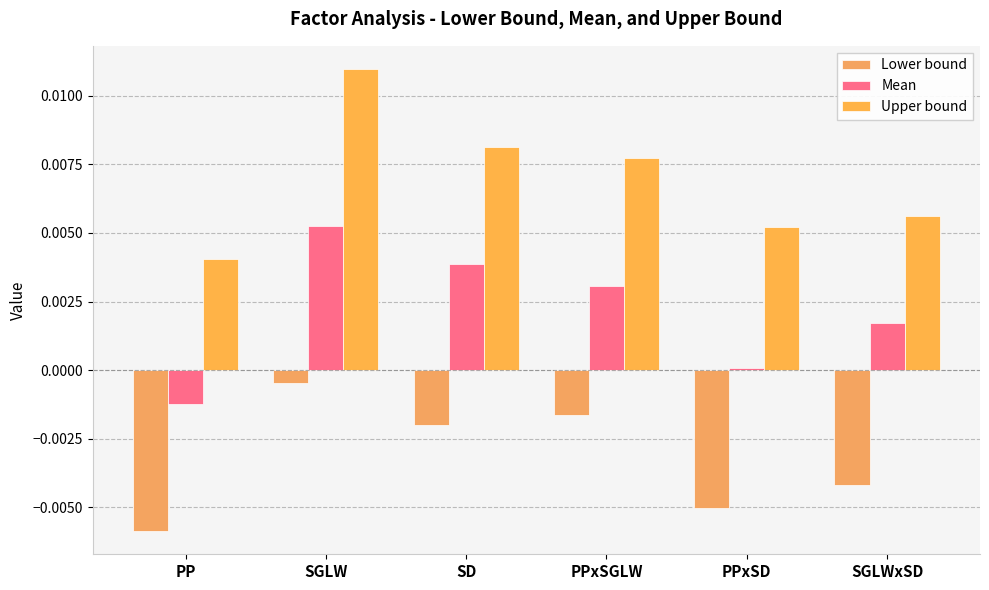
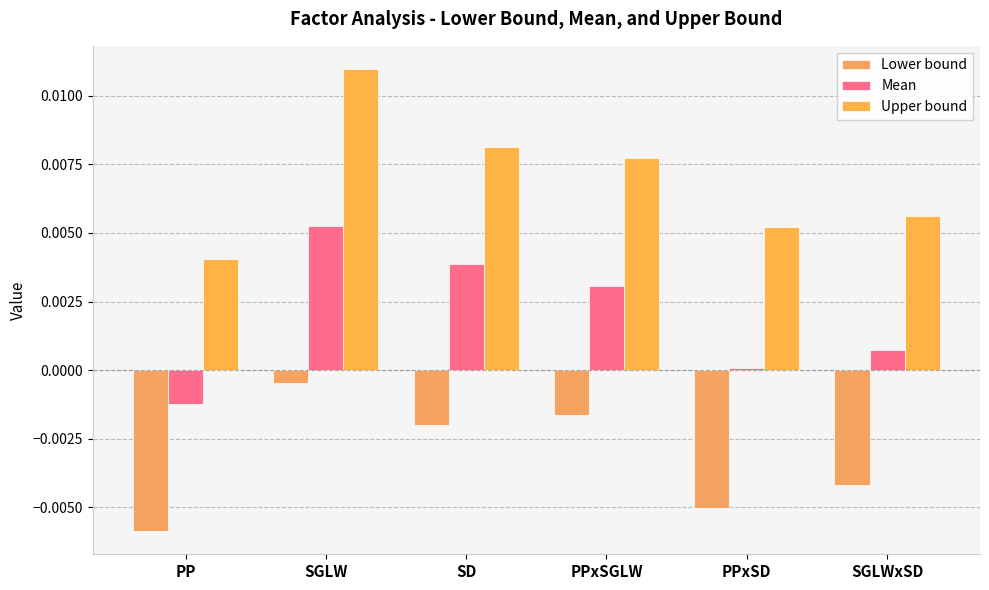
Mean, SGLWxSD: 0.0017 -> 0.0007
